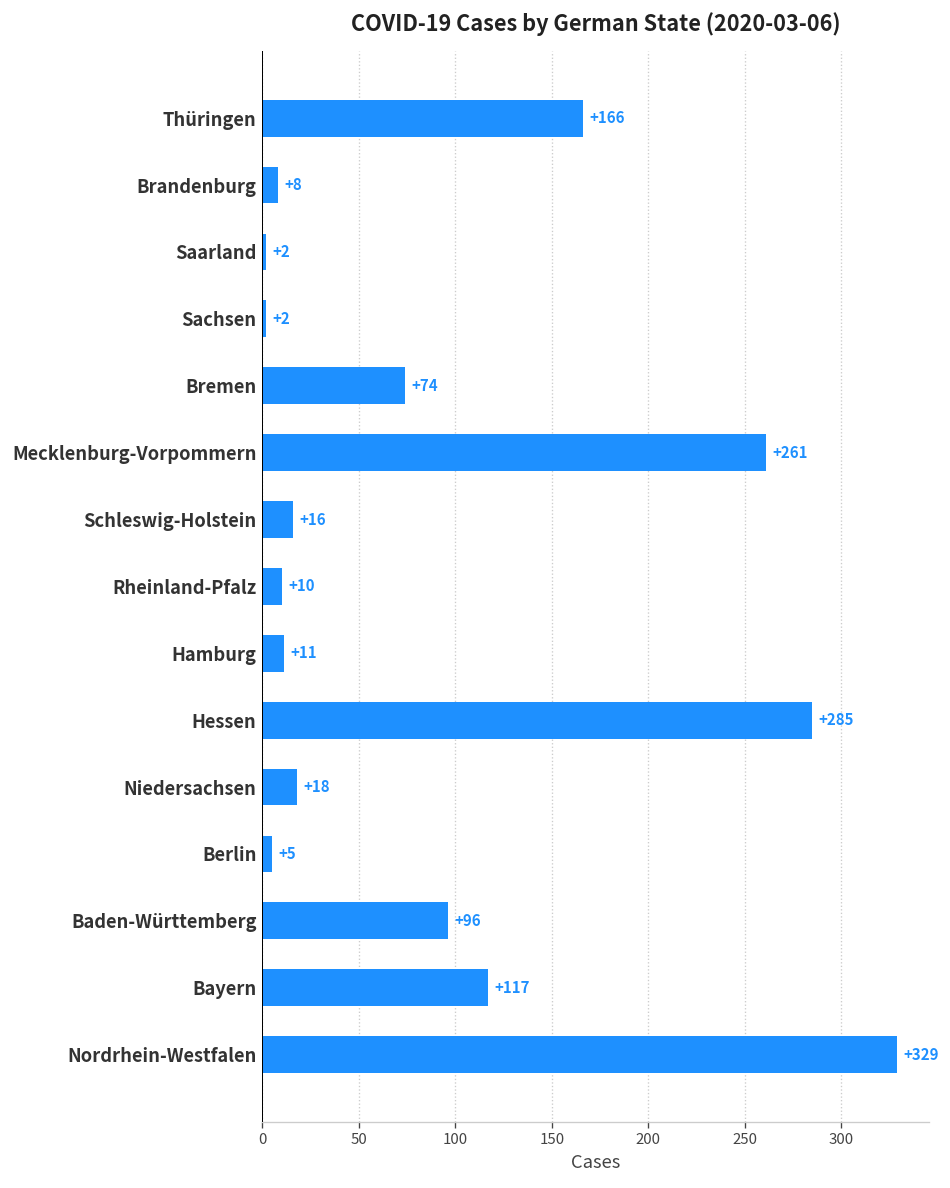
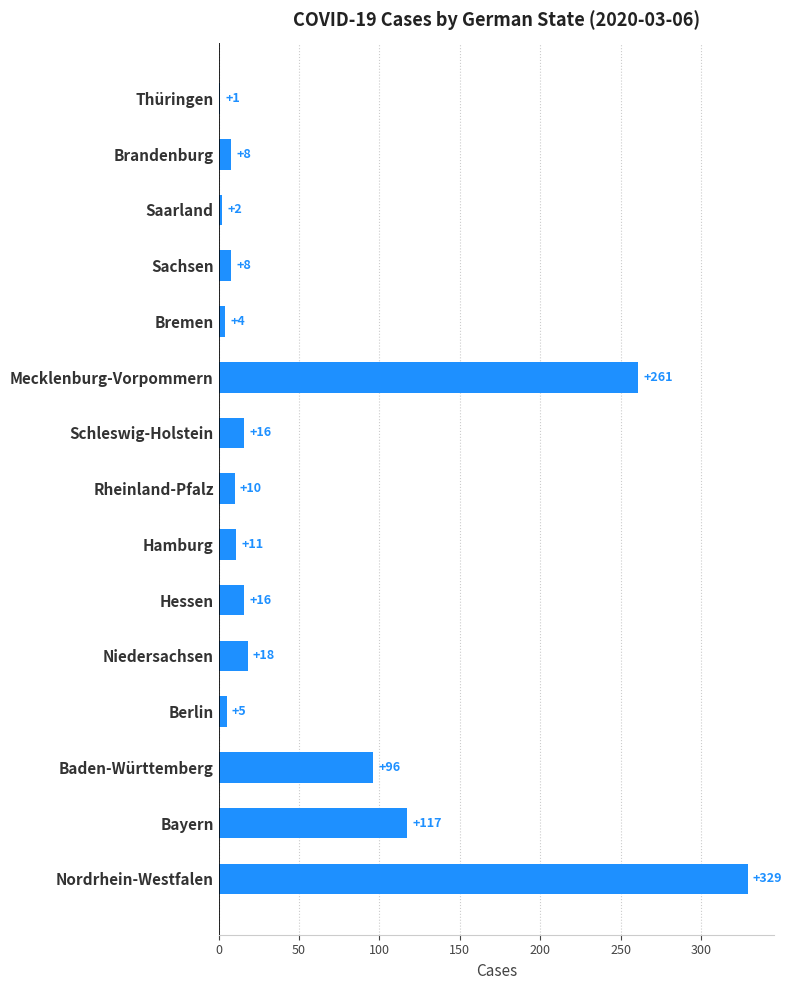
Thüringen: +166 -> +1
Sachsen: +2 -> +8
Bremen: +74 -> +4
Hessen: +285 -> +16
